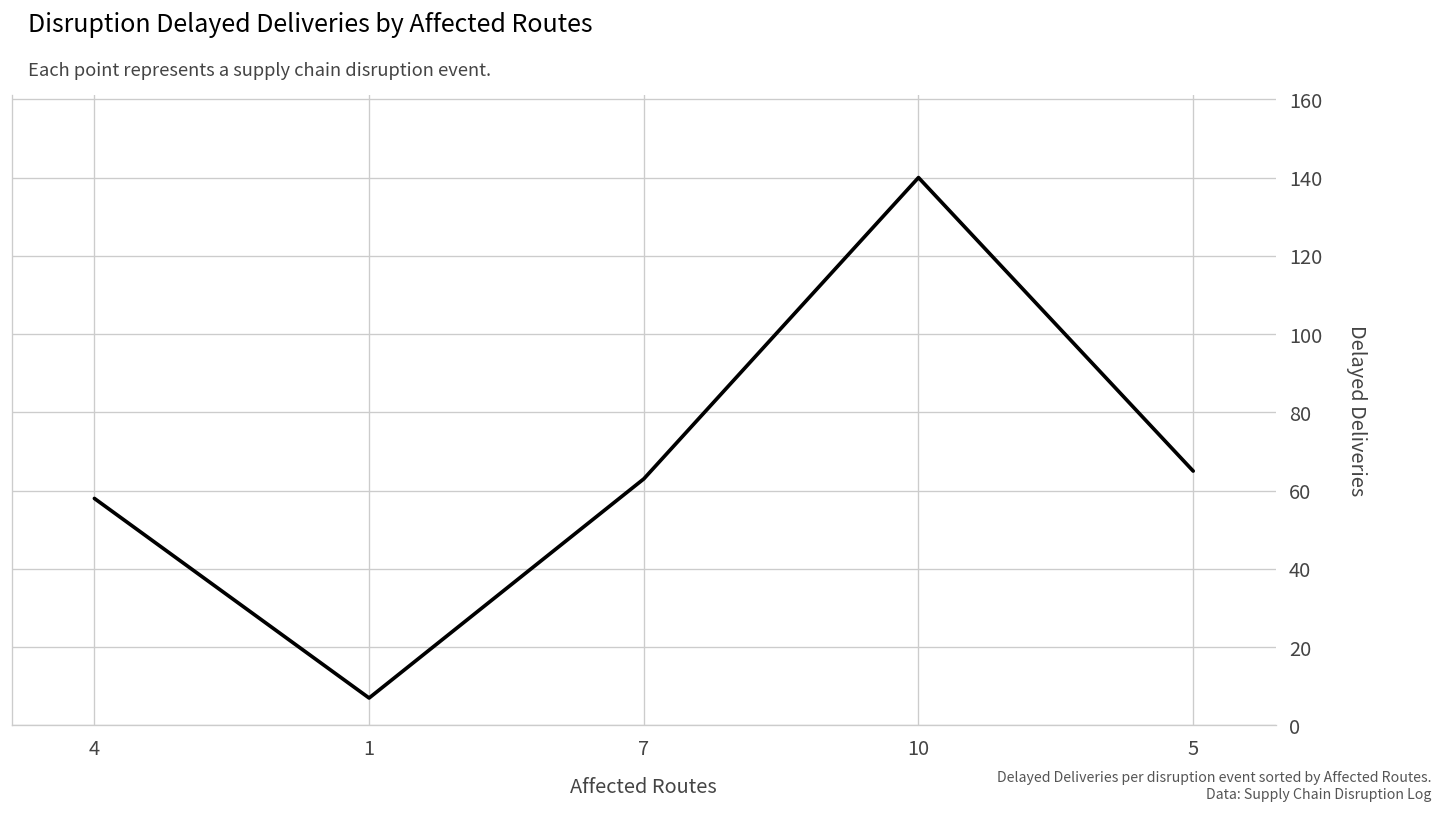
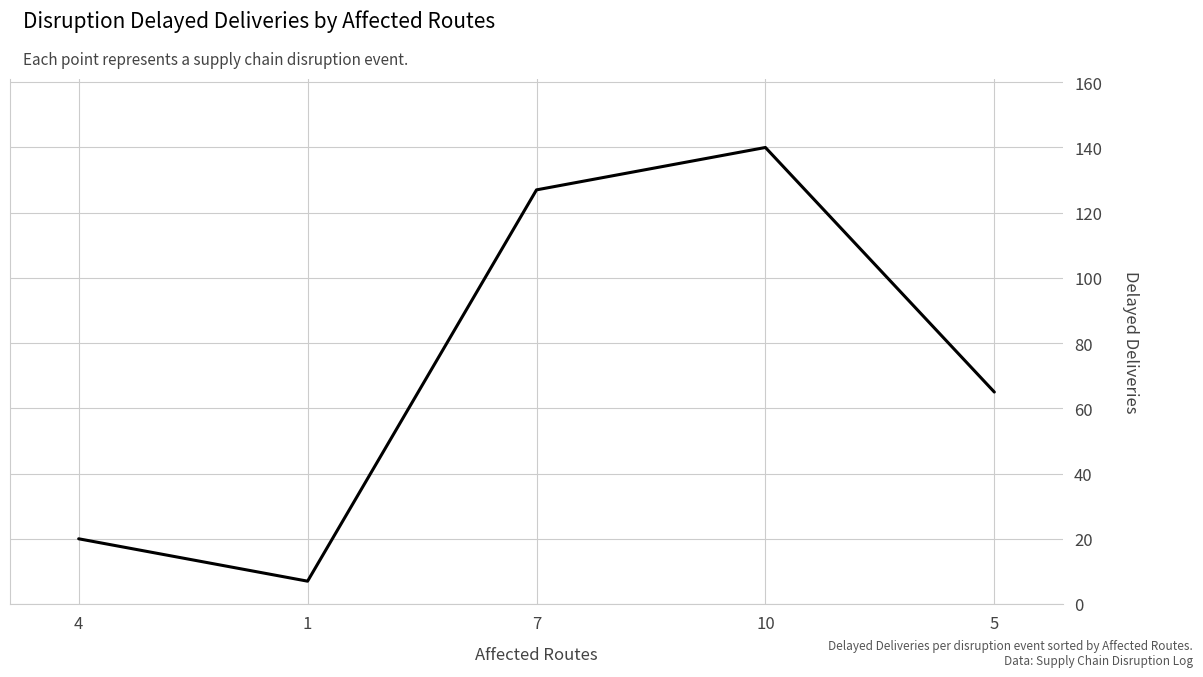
4: 58 -> 20
7: 63 -> 127
